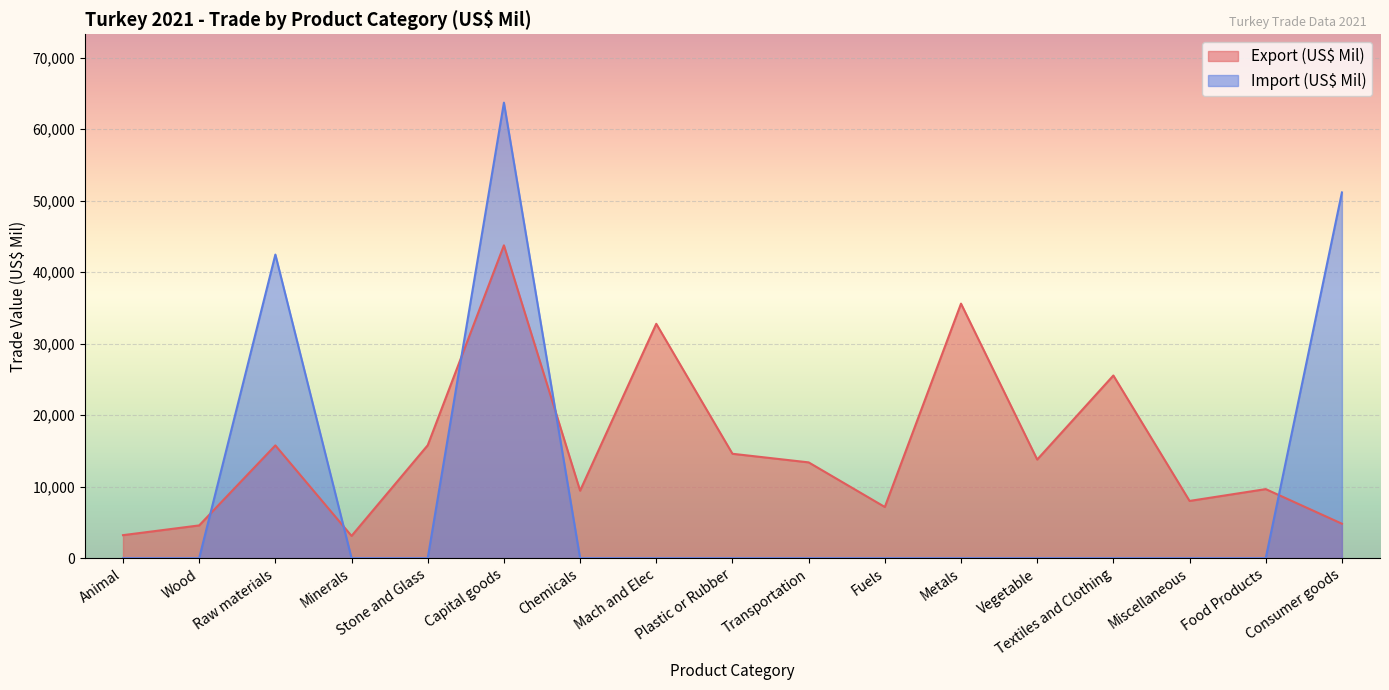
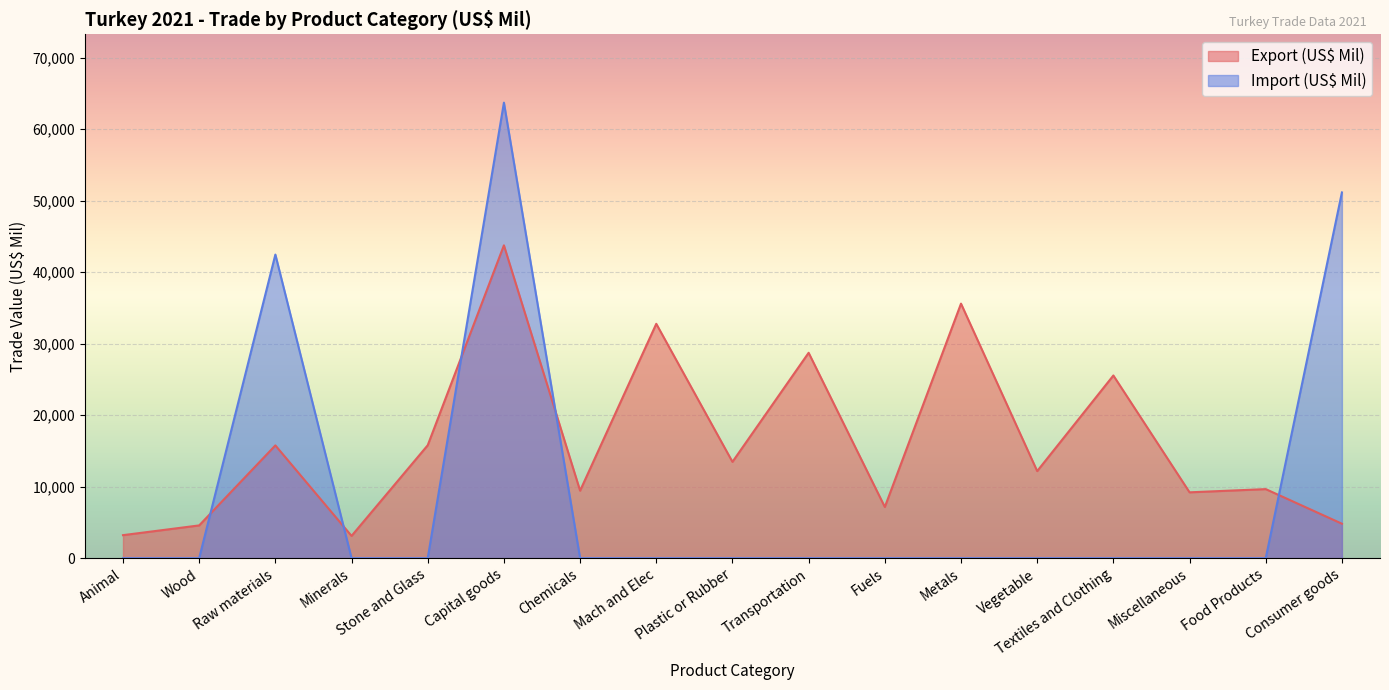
Export (US$ Mil), Plastic or Rubber: 15,000 -> 13,000
Export (US$ Mil), Transportation: 13,000 -> 29,000
Export (US$ Mil), Vegetable: 14,000 -> 12,000
Export (US$ Mil), Miscellaneous: 8,000 -> 9,000
